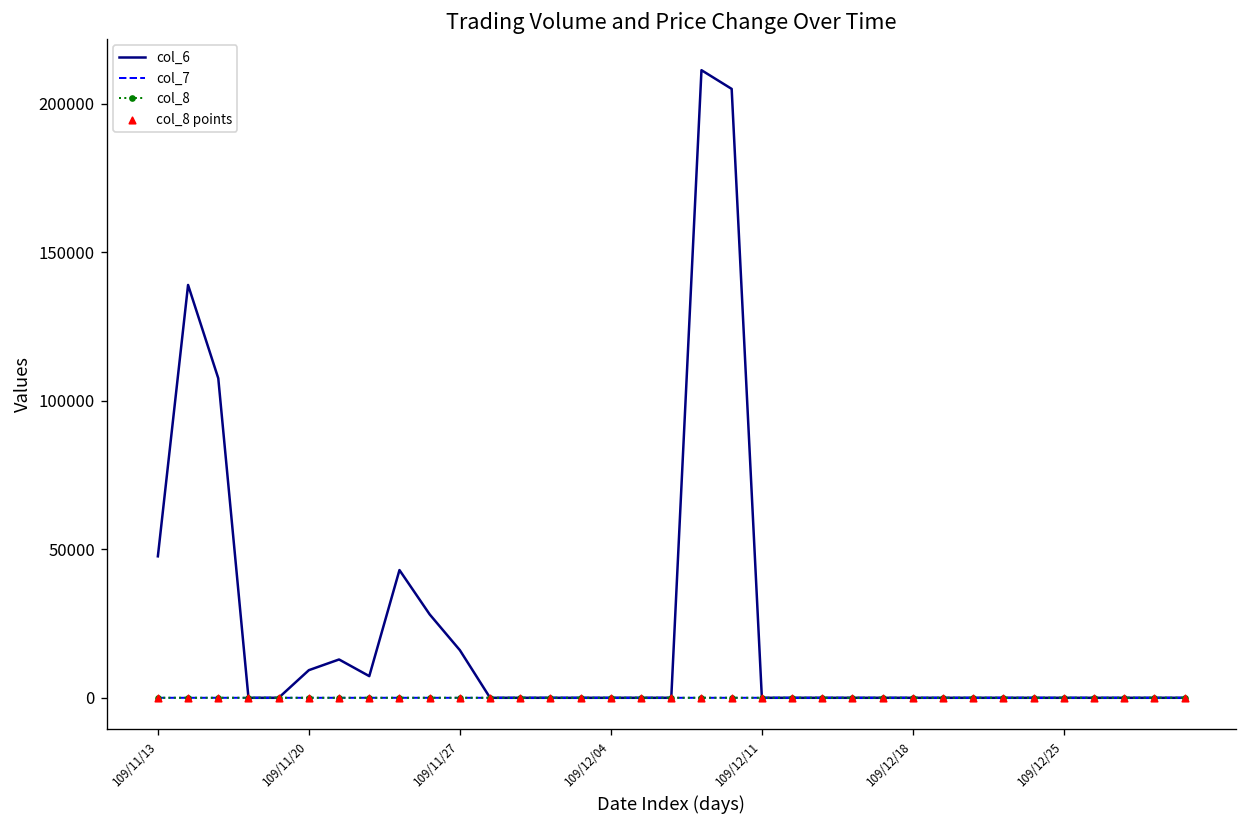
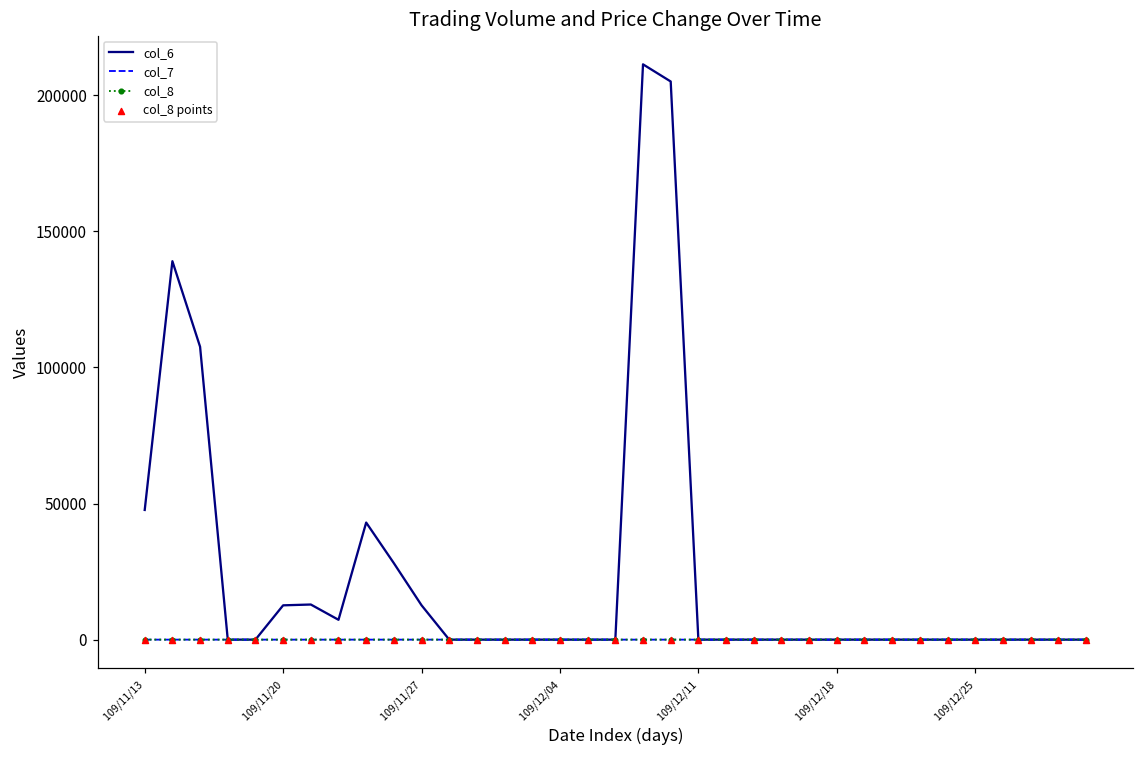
col_6, 109/11/20: 9000 -> 13000
col_6, 109/11/27: 16000 -> 13000
